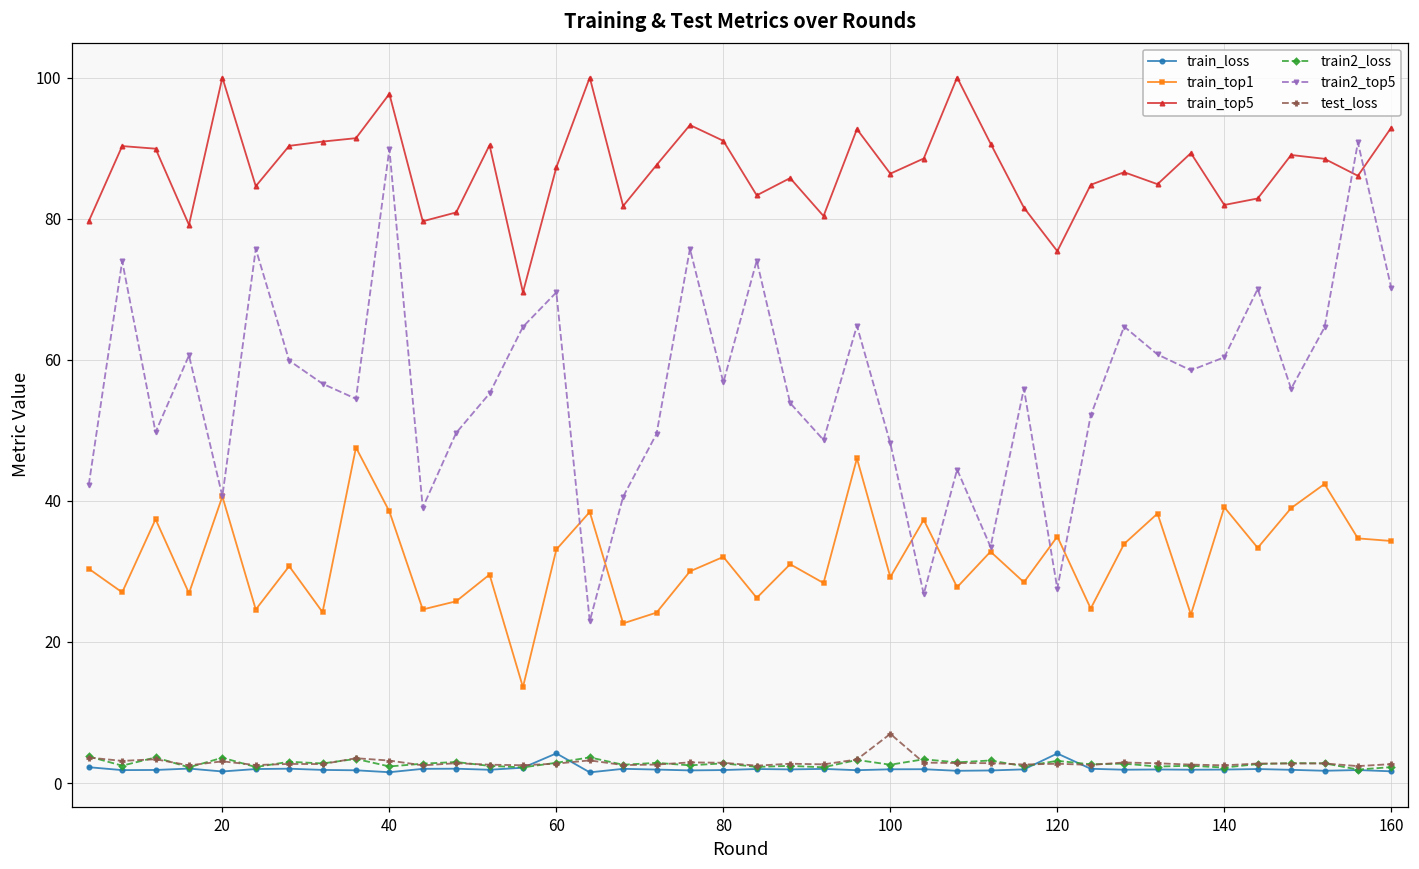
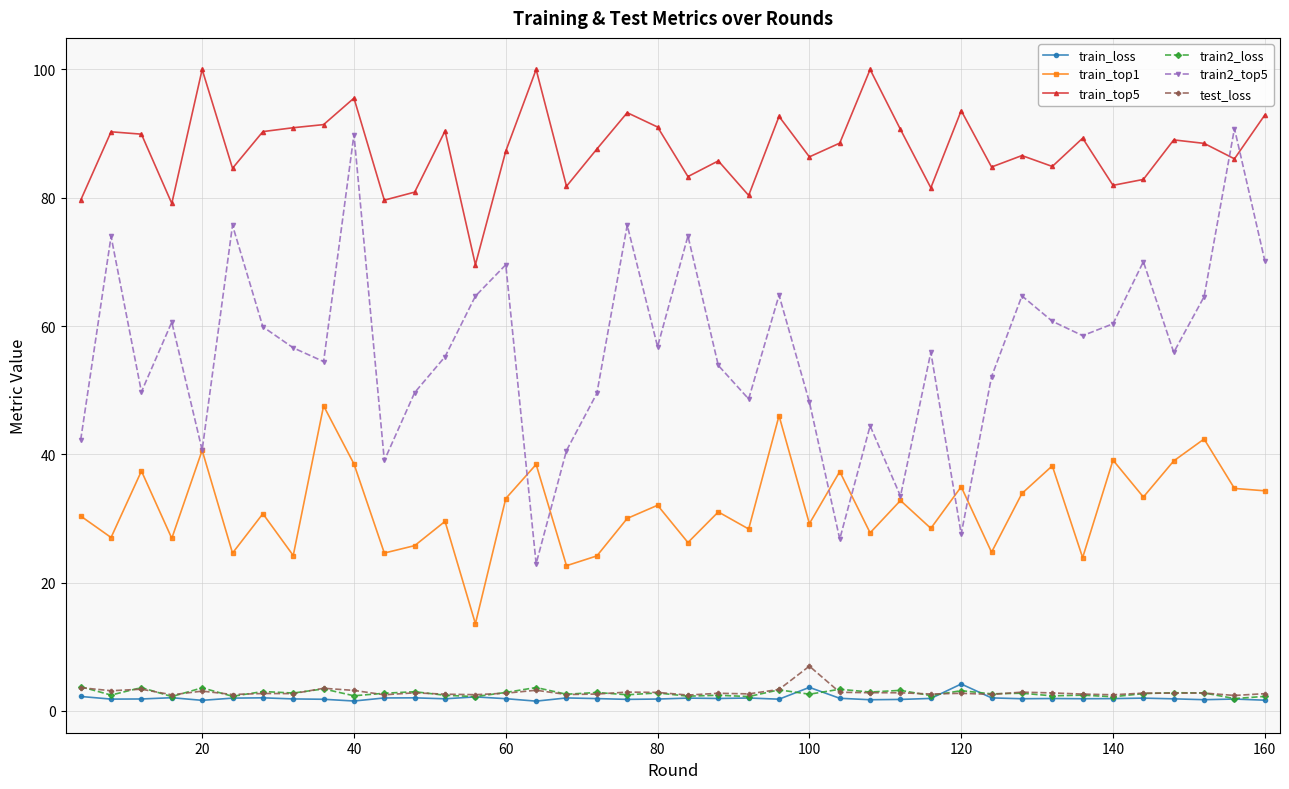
train_top5, 40: 98 -> 96
train_loss, 60: 4 -> 2
train_loss, 100: 2 -> 4
train_top5, 120: 75 -> 94
